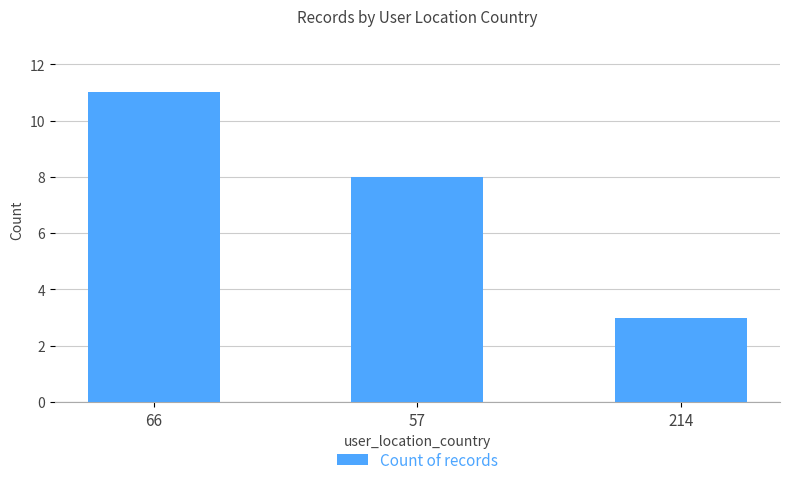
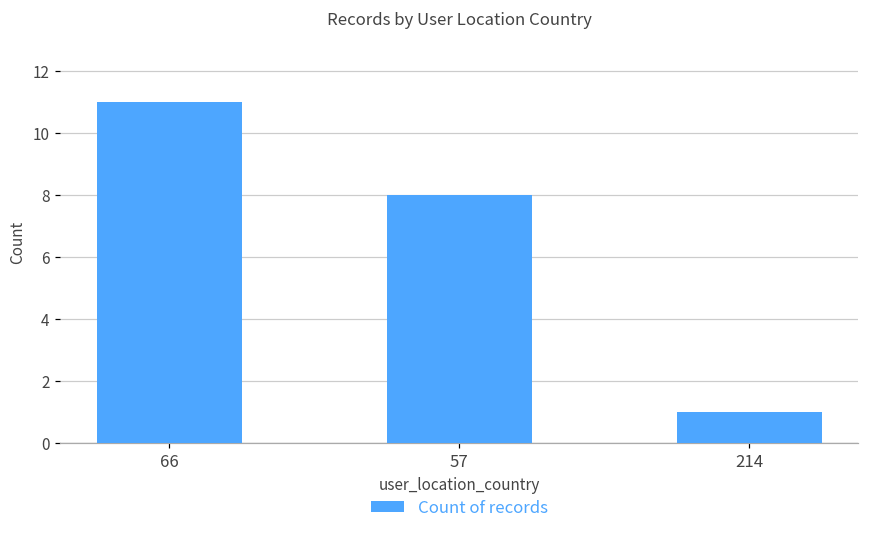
214: 3 -> 1
